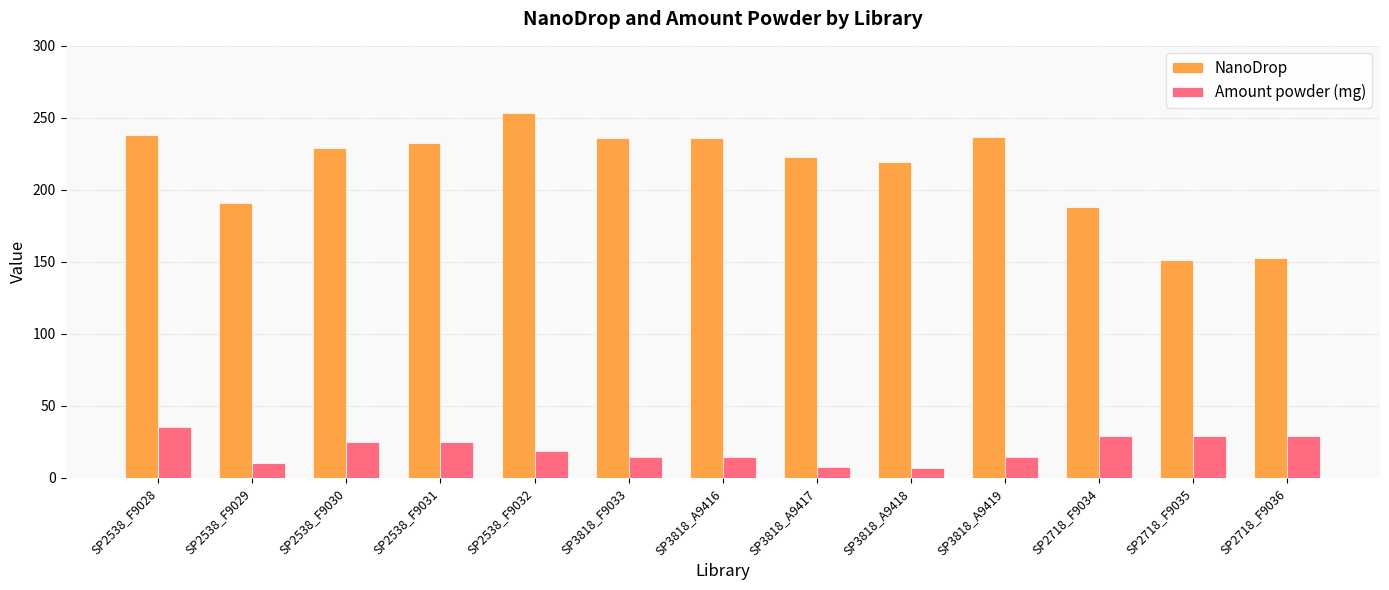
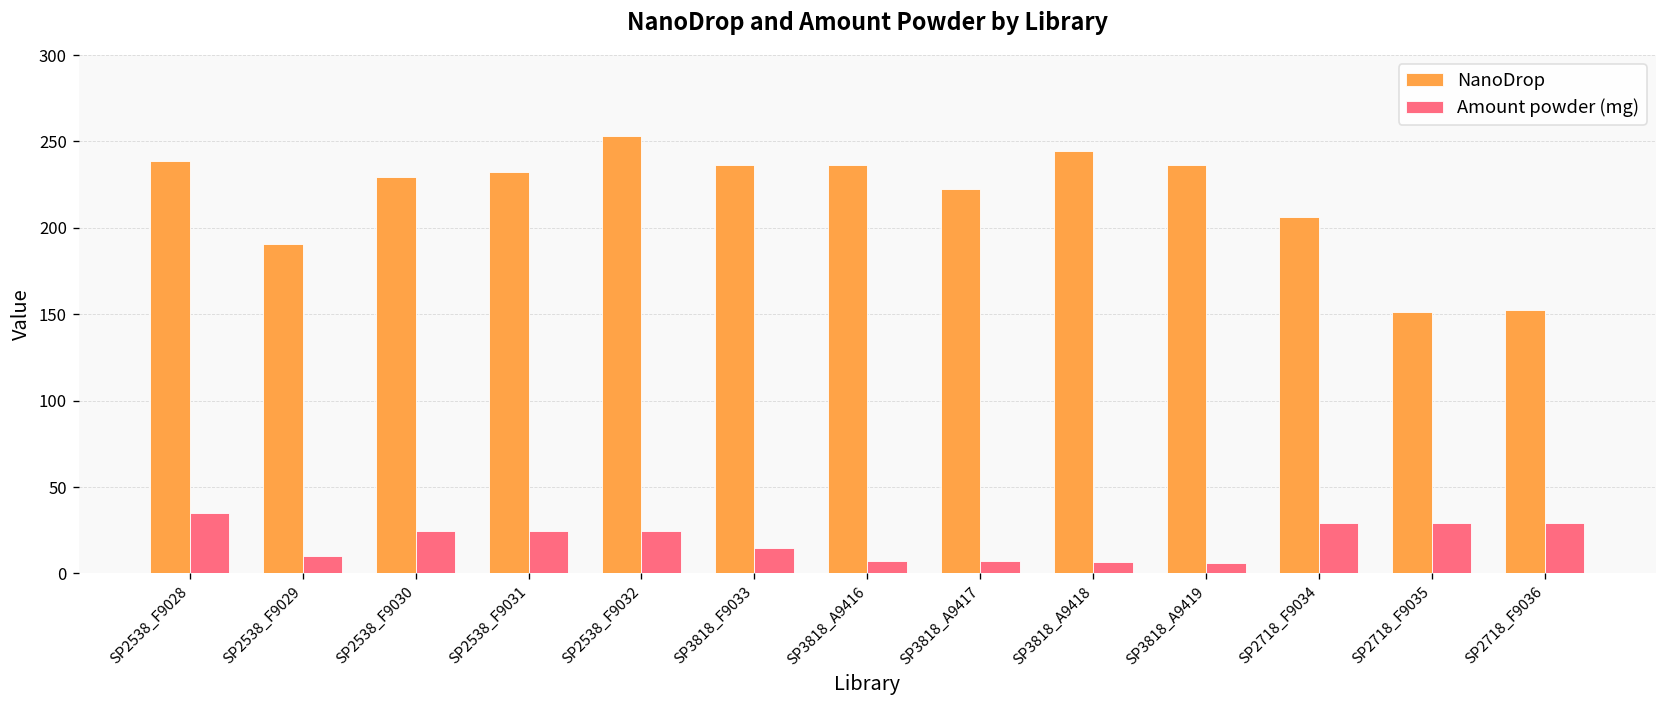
Amount powder (mg), SP2538_F9032: 19 -> 25
Amount powder (mg), SP3818_A9416: 15 -> 7
NanoDrop, SP3818_A9418: 220 -> 244
Amount powder (mg), SP3818_A9419: 15 -> 6
NanoDrop, SP2718_F9034: 188 -> 206
